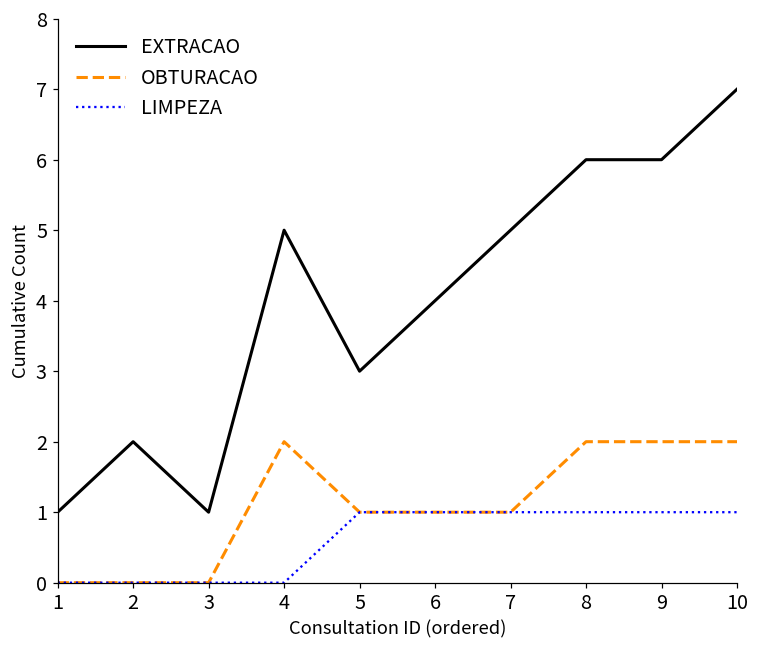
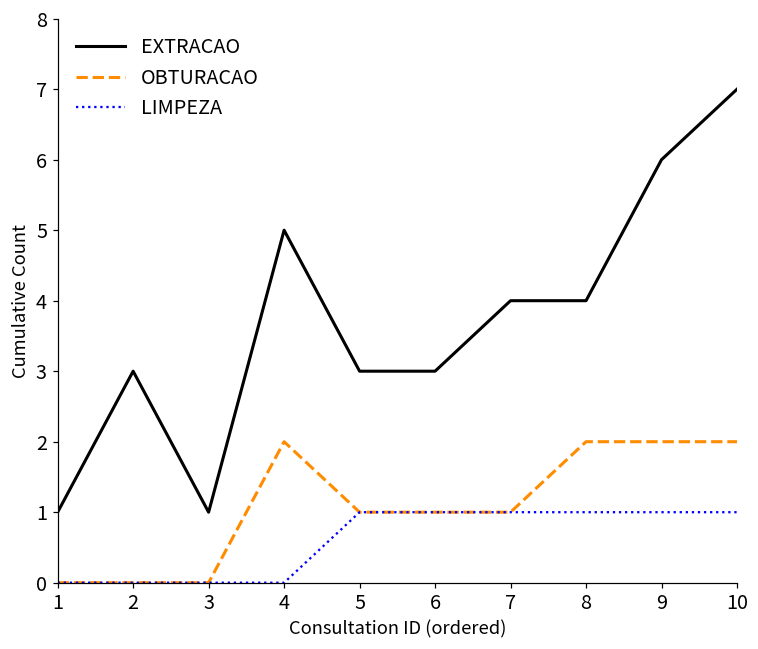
EXTRACAO, 2: 2 -> 3
EXTRACAO, 6: 4 -> 3
EXTRACAO, 7: 5 -> 4
EXTRACAO, 8: 6 -> 4
